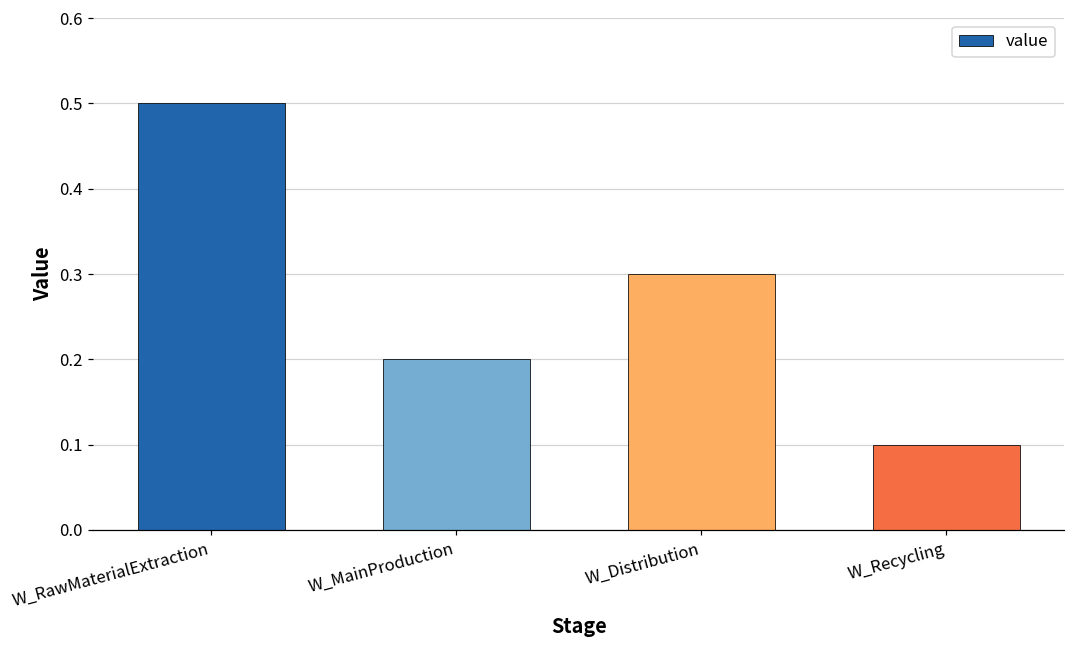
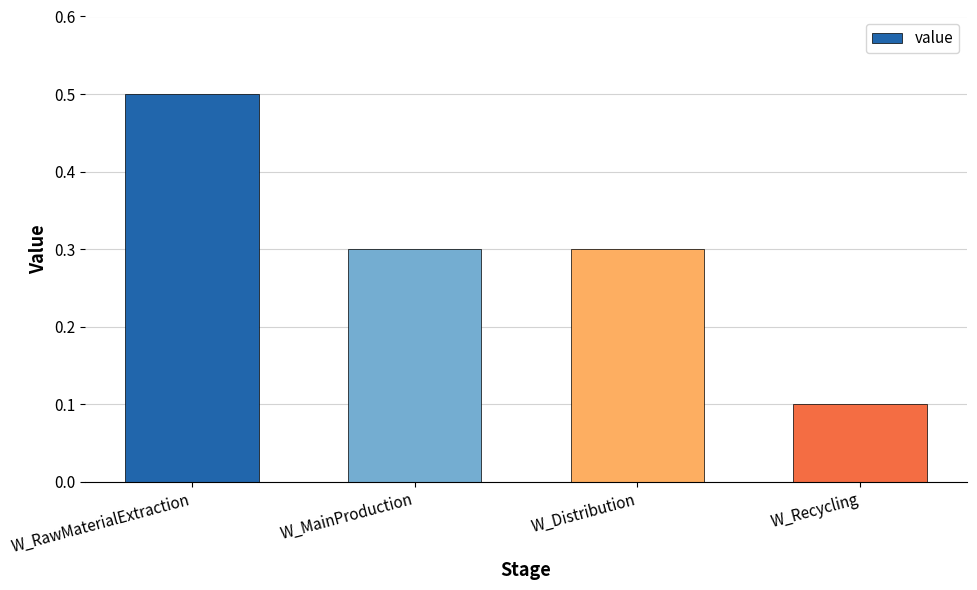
W_MainProduction: 0.2 -> 0.3
